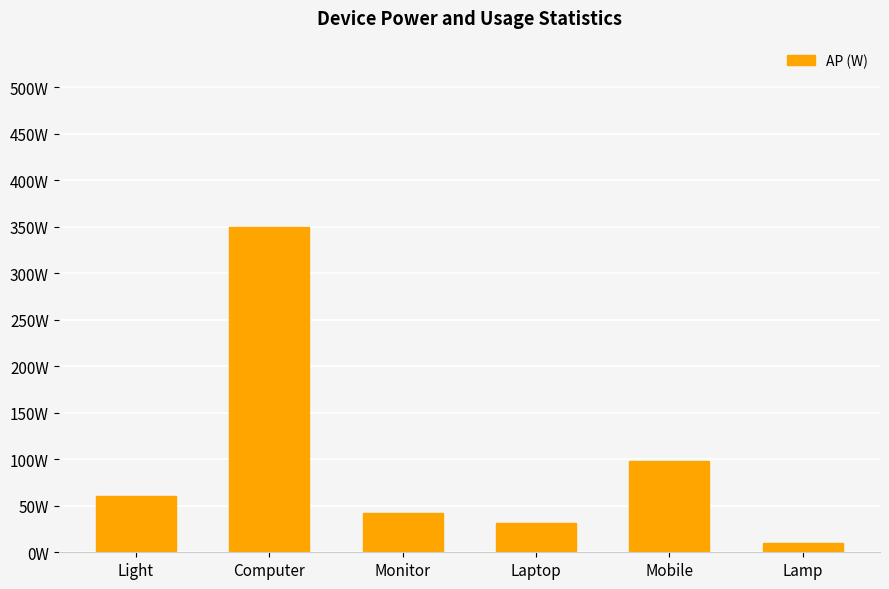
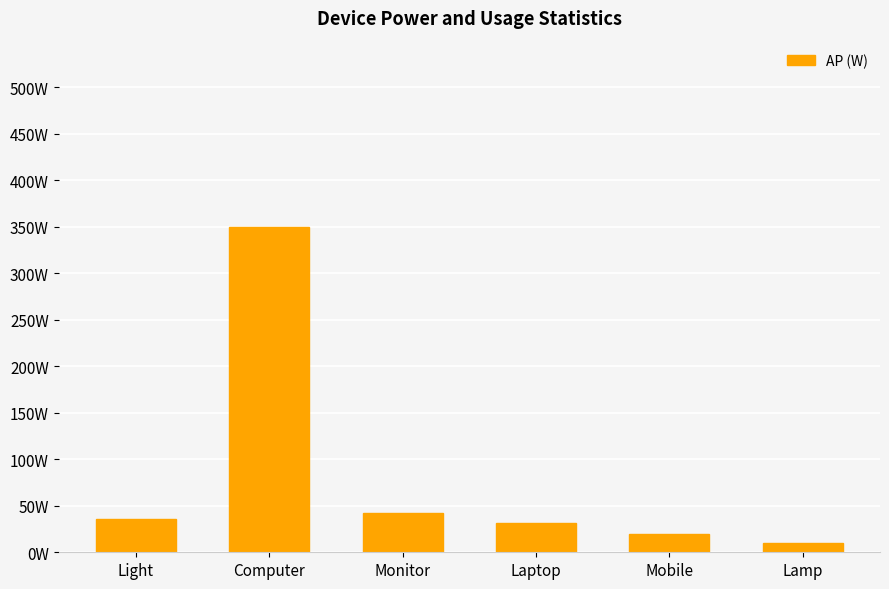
Light: 60W -> 40W
Mobile: 100W -> 20W
